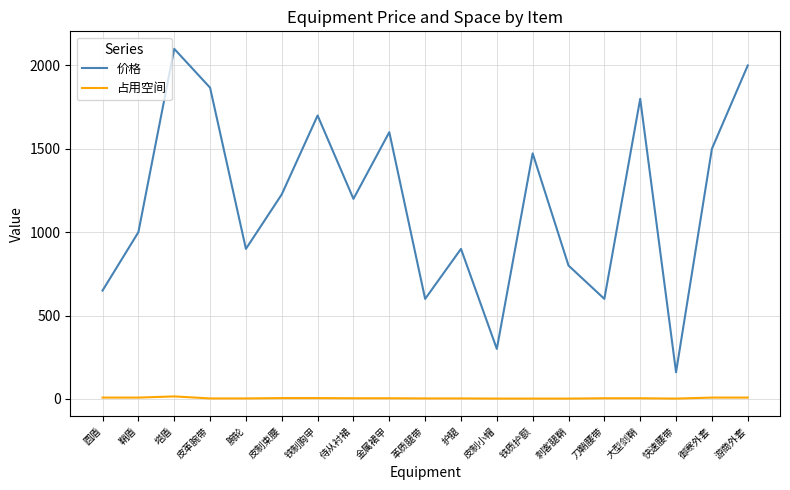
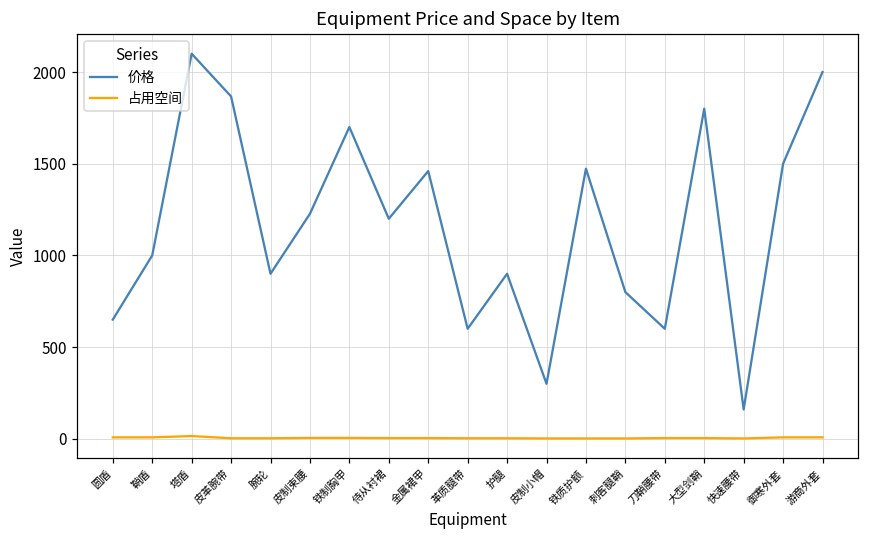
价格, 金属裙甲: 1600 -> 1460
